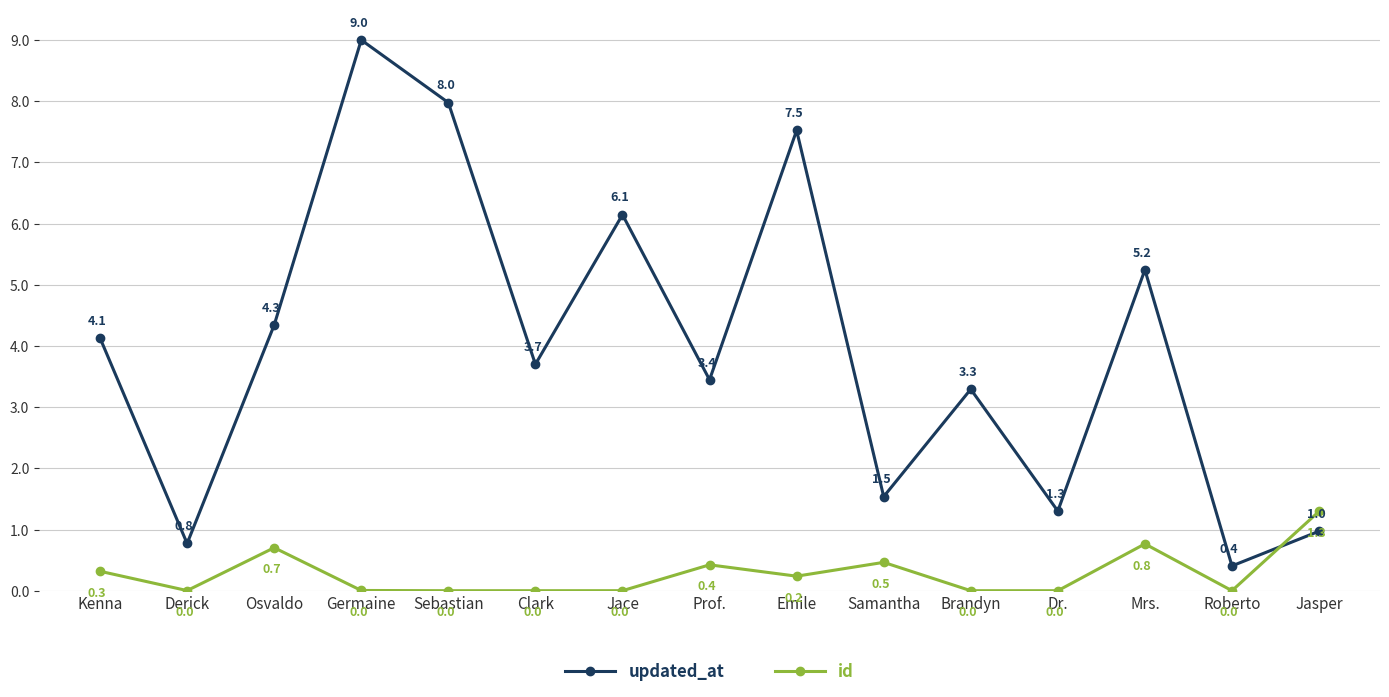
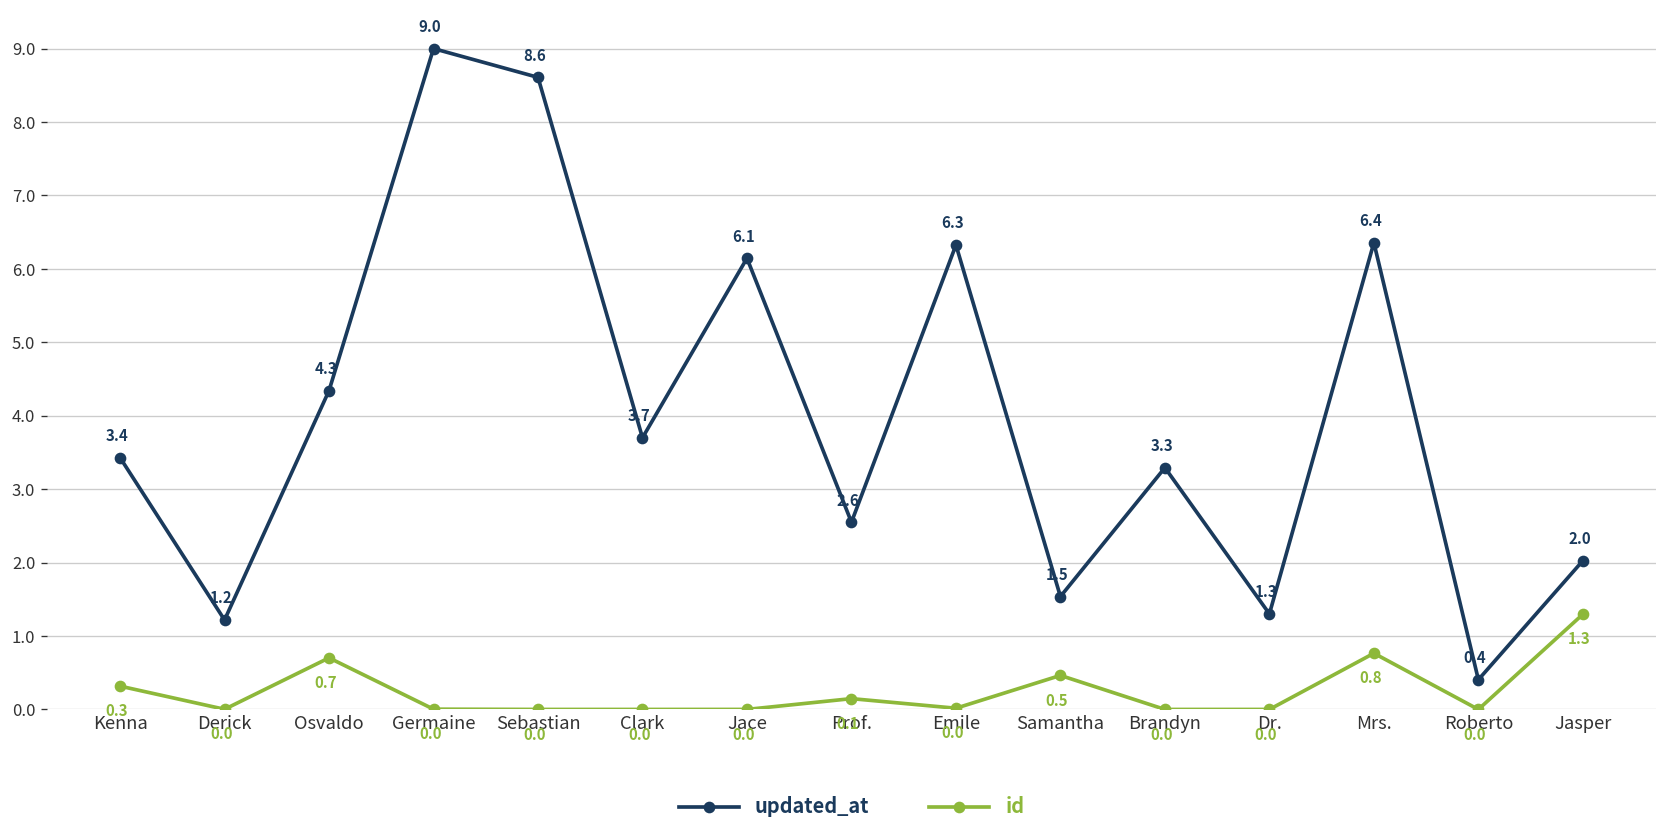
updated_at, Kenna: 4.1 -> 3.4
updated_at, Derick: 0.8 -> 1.2
updated_at, Sebastian: 8.0 -> 8.6
updated_at, Prof.: 3.4 -> 2.6
id, Prof.: 0.4 -> 0.1
updated_at, Emile: 7.5 -> 6.3
id, Emile: 0.2 -> 0.0
updated_at, Mrs.: 5.2 -> 6.4
updated_at, Jasper: 1.0 -> 2.0
